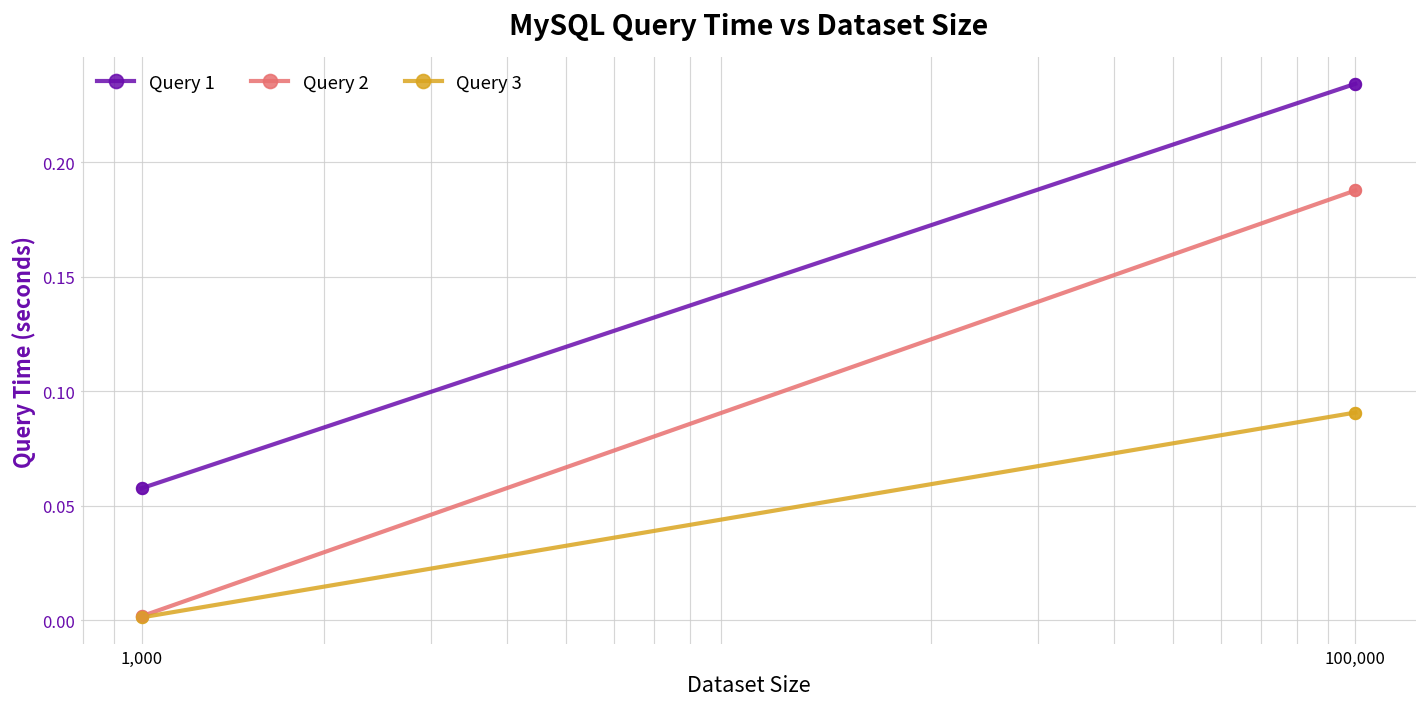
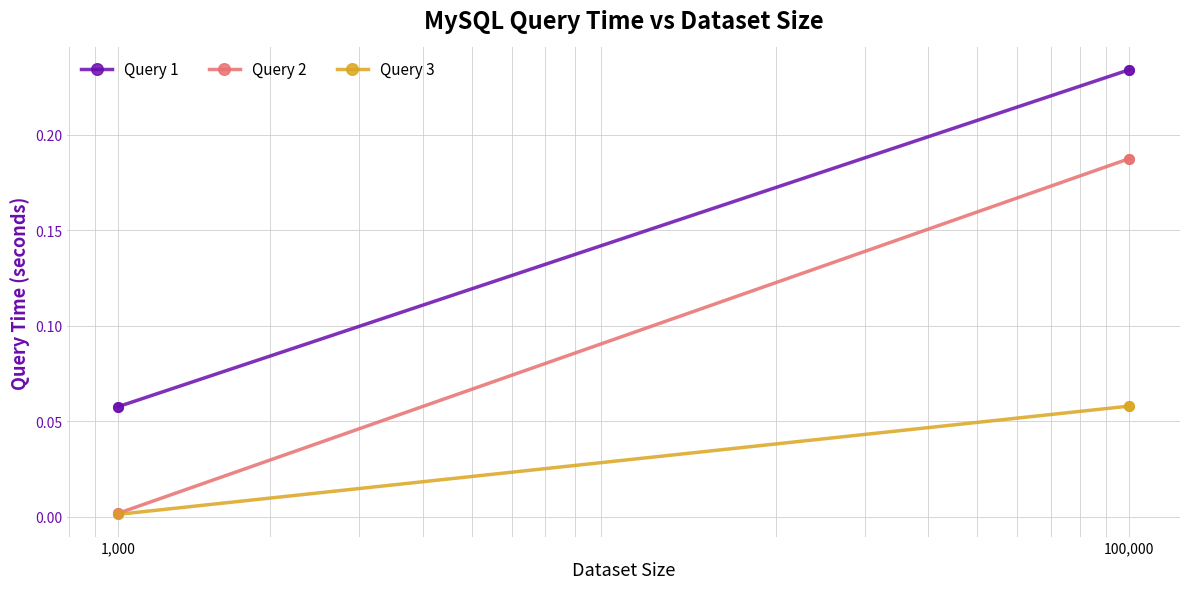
Query 3, 100,000: 0.091 -> 0.058
